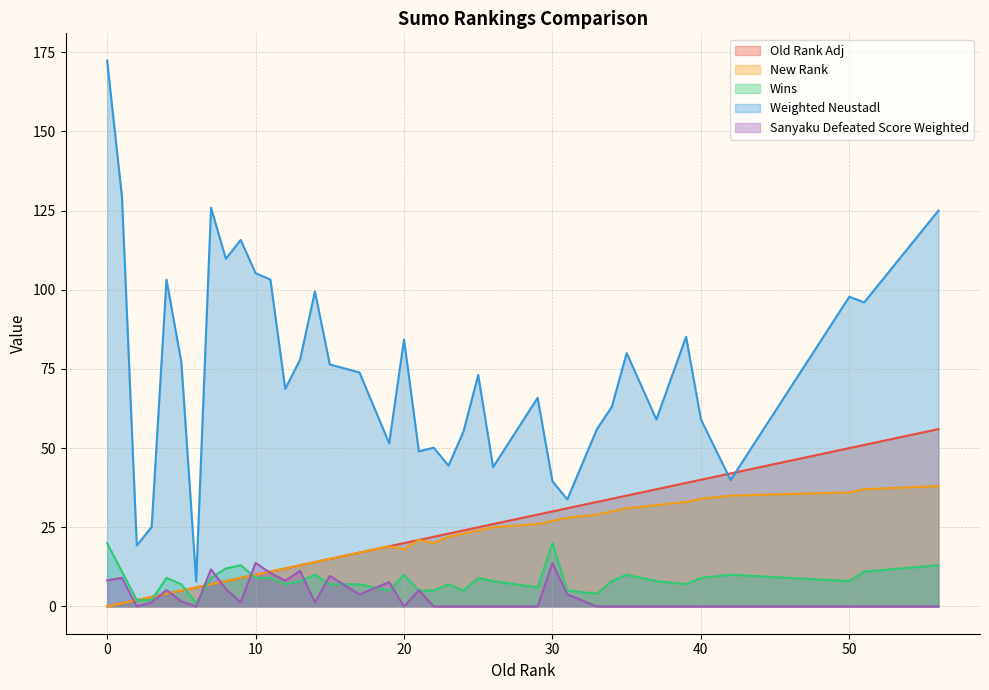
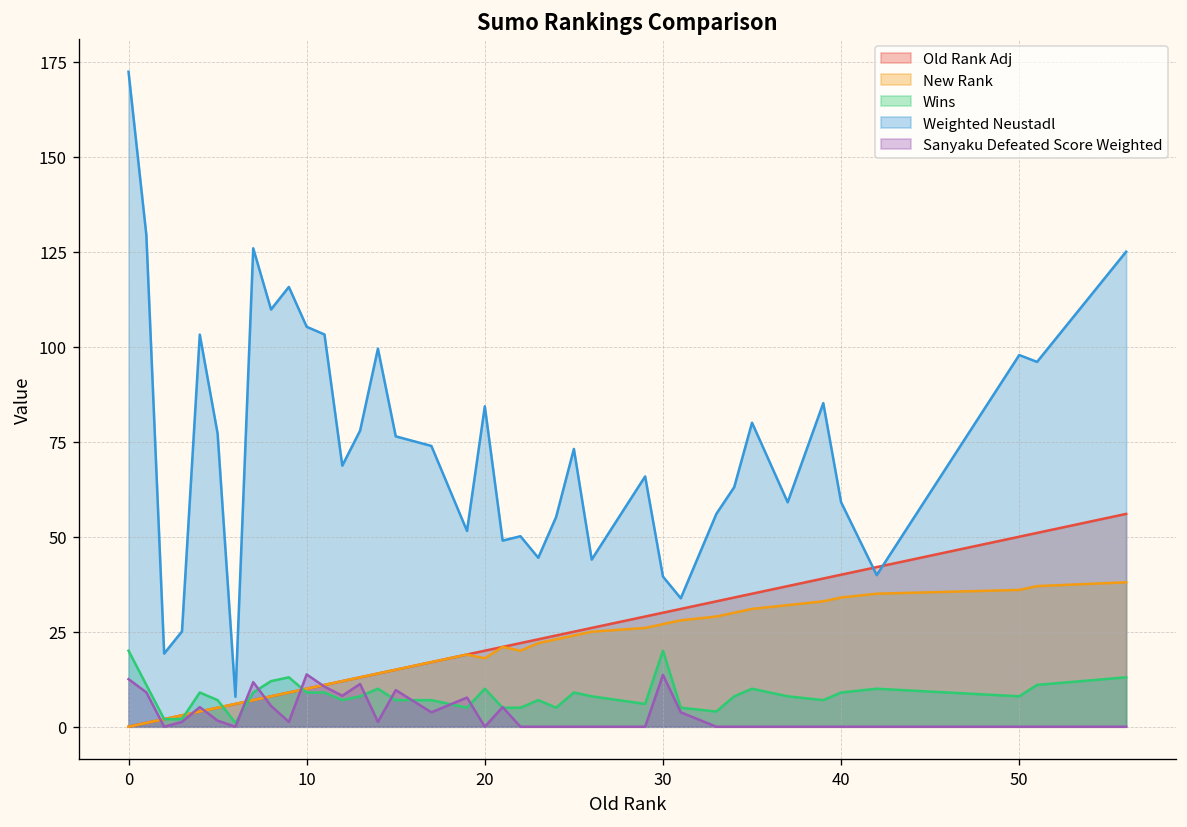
Sanyaku Defeated Score Weighted, 0: 8 -> 13
